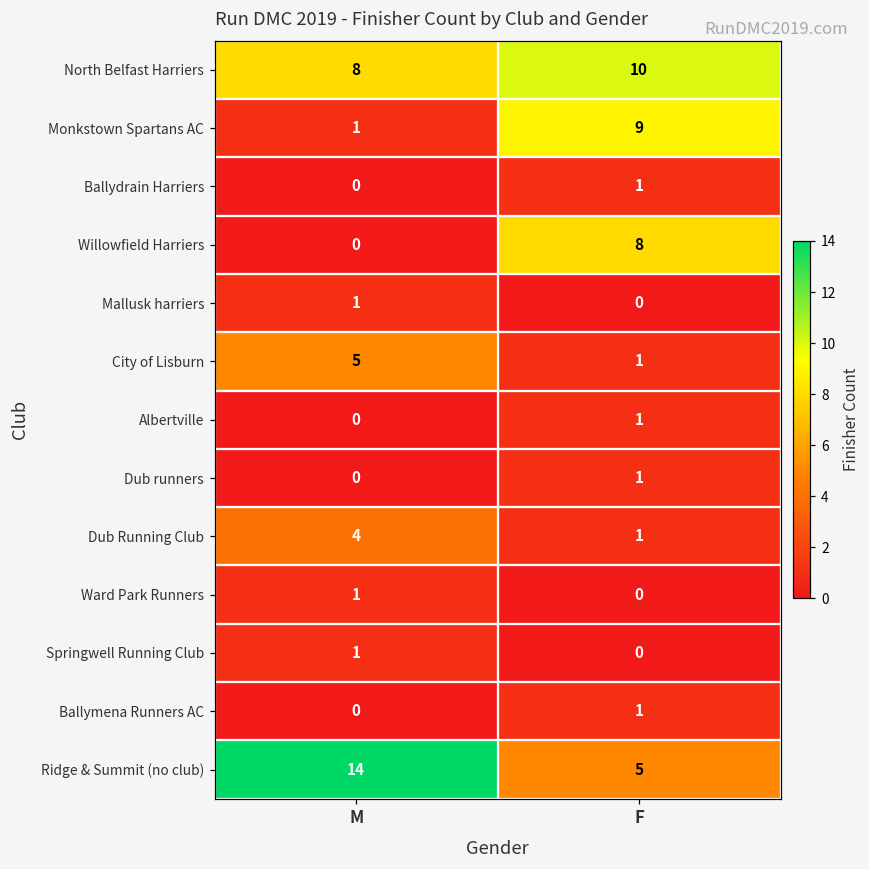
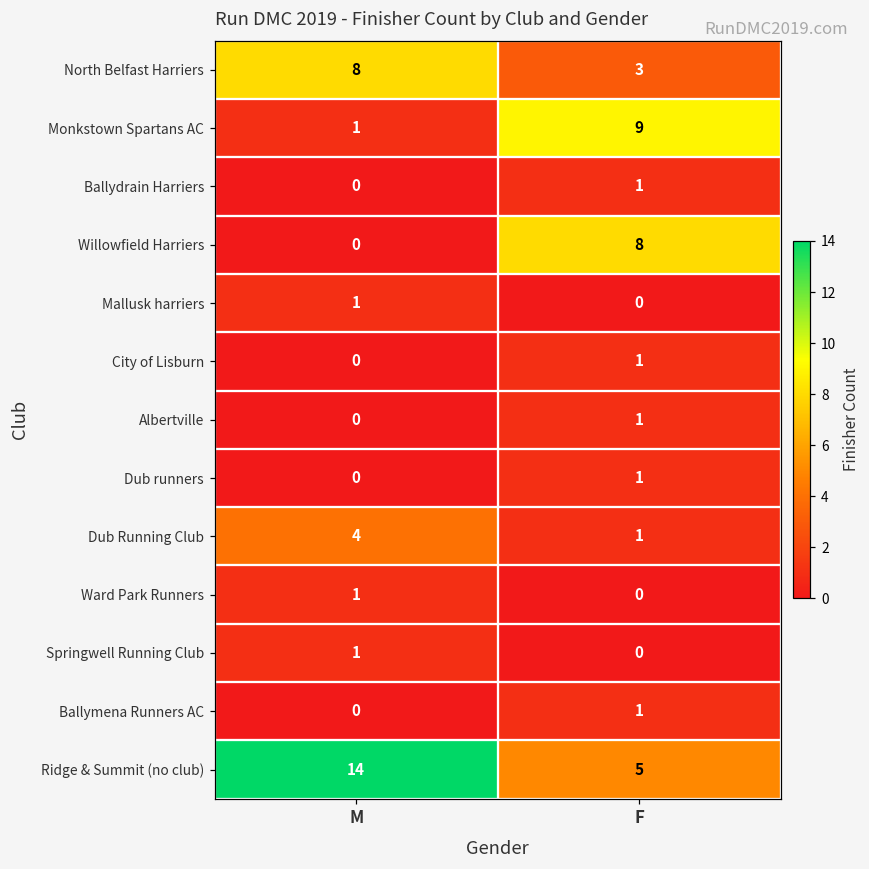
North Belfast Harriers, F: 10 -> 3
City of Lisburn, M: 5 -> 0
